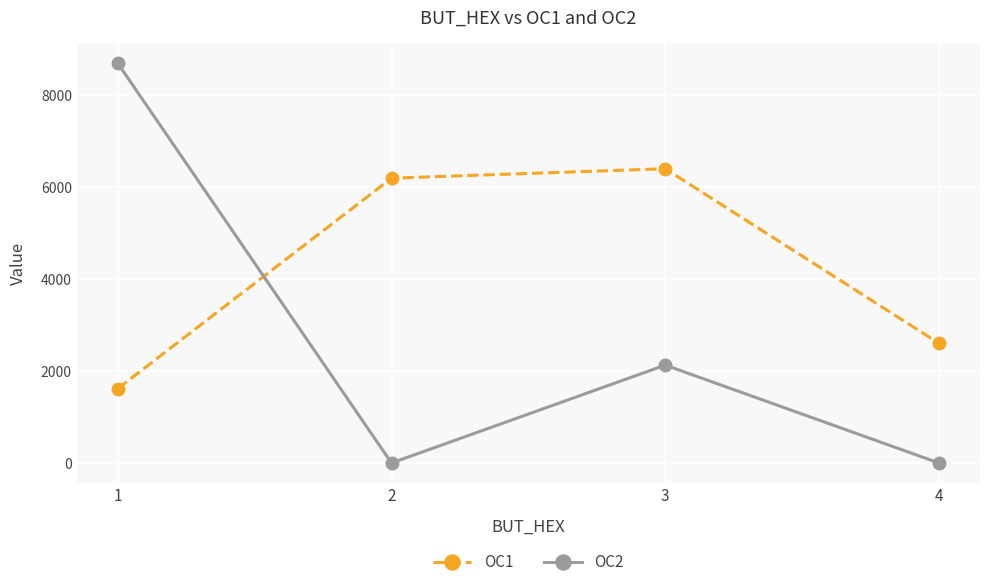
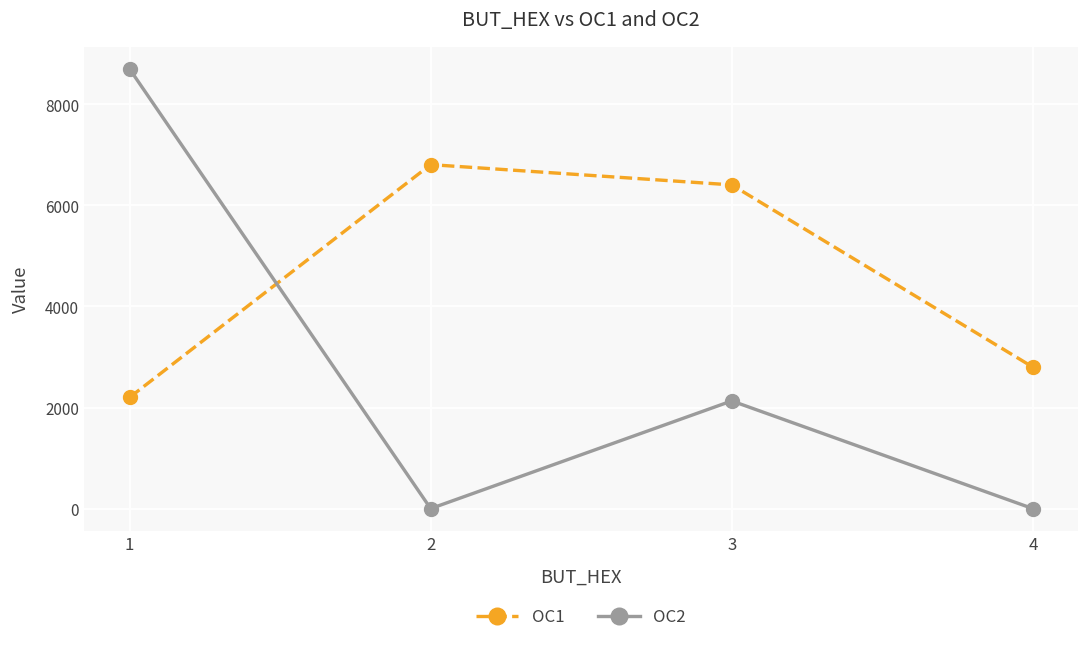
OC1, 1: 1600 -> 2200
OC1, 2: 6200 -> 6800
OC1, 4: 2600 -> 2800
